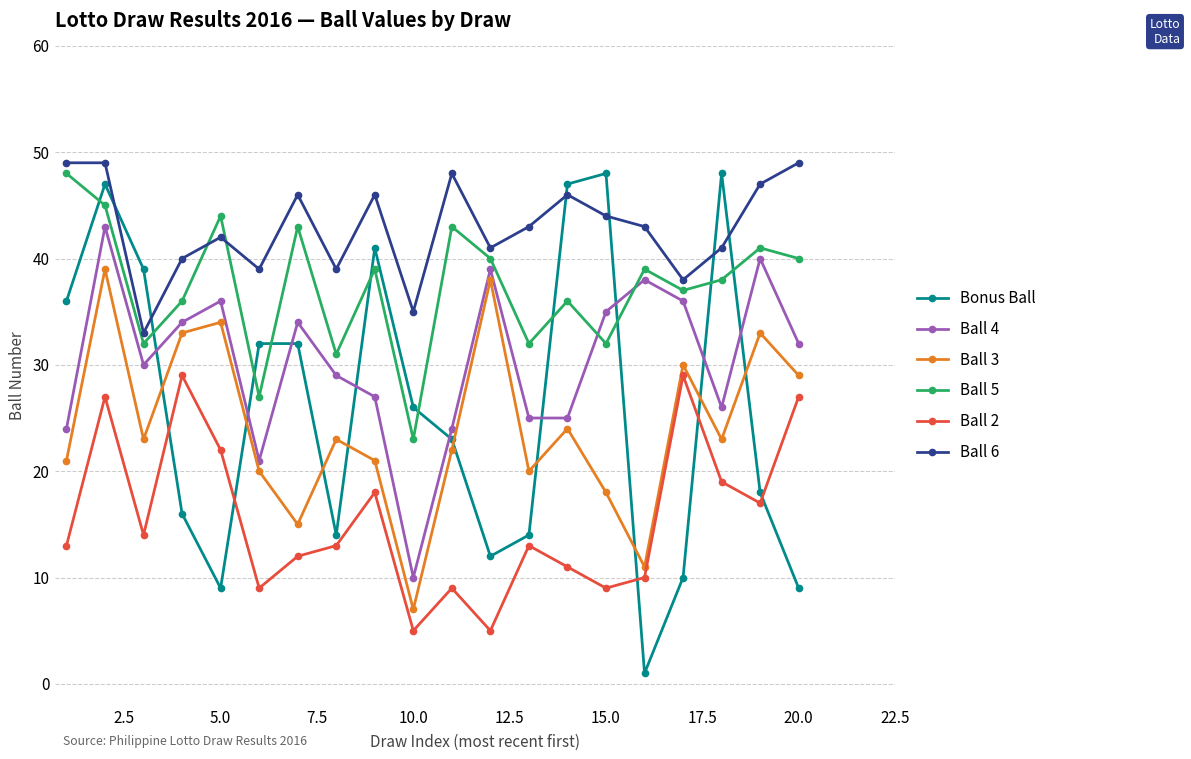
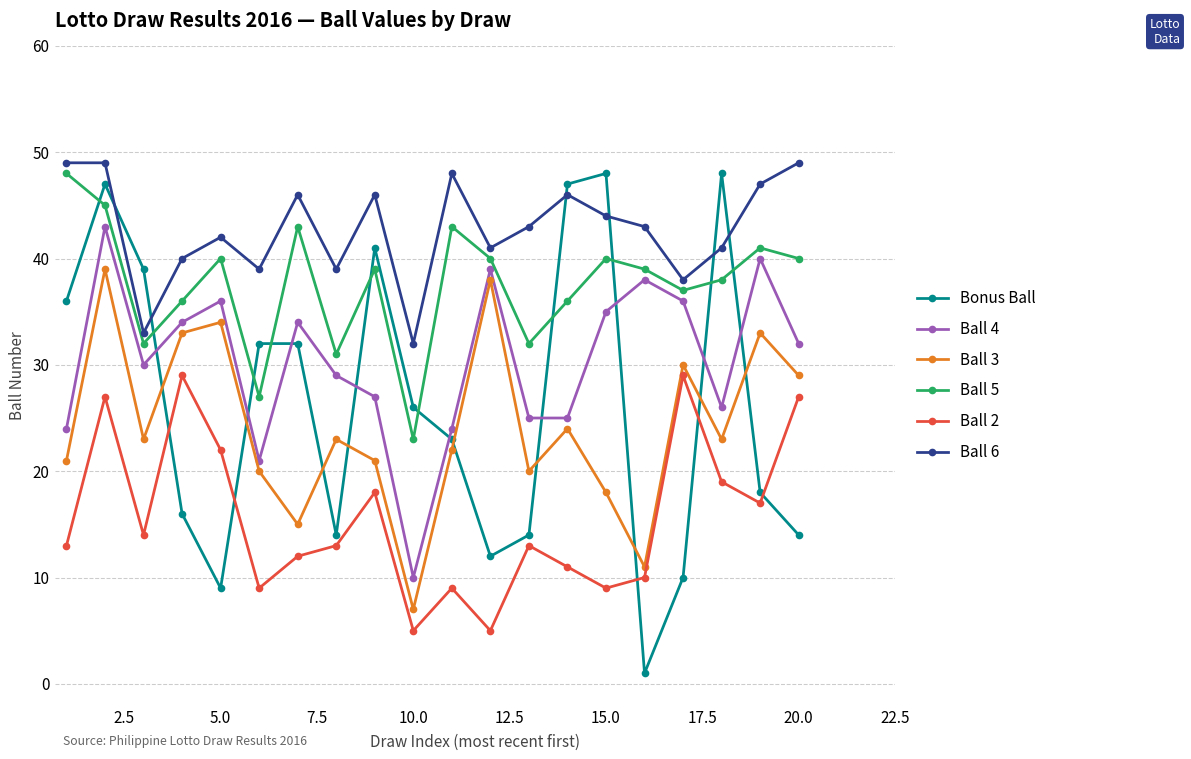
Ball 5, 5.0: 44 -> 40
Ball 6, 10.0: 35 -> 32
Ball 5, 15.0: 32 -> 40
Bonus Ball, 20.0: 9 -> 14
